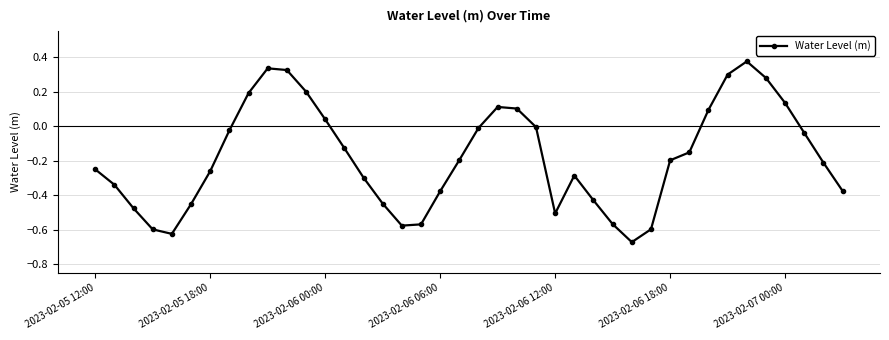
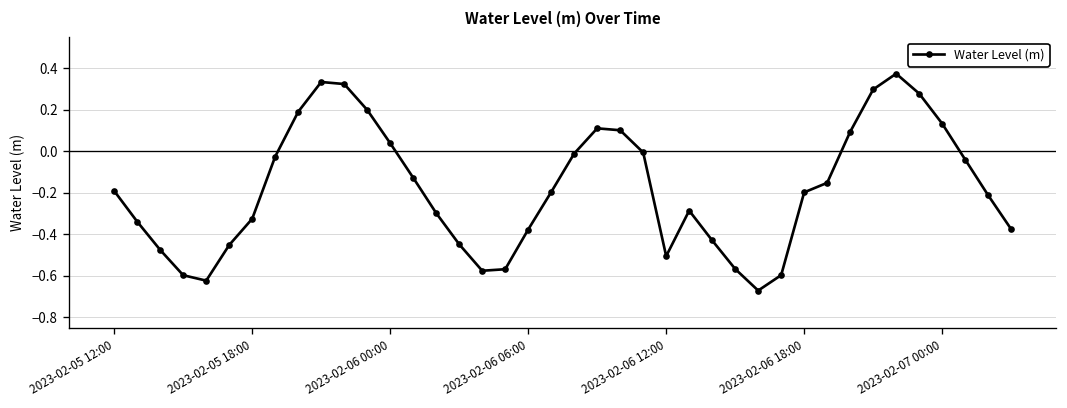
2023-02-05 12:00: -0.25 -> -0.19
2023-02-05 18:00: -0.26 -> -0.33
